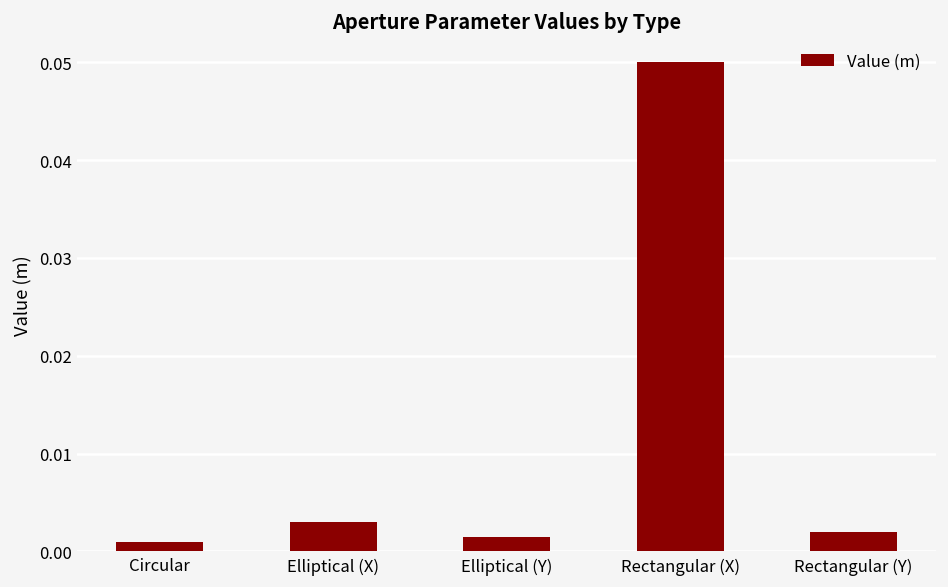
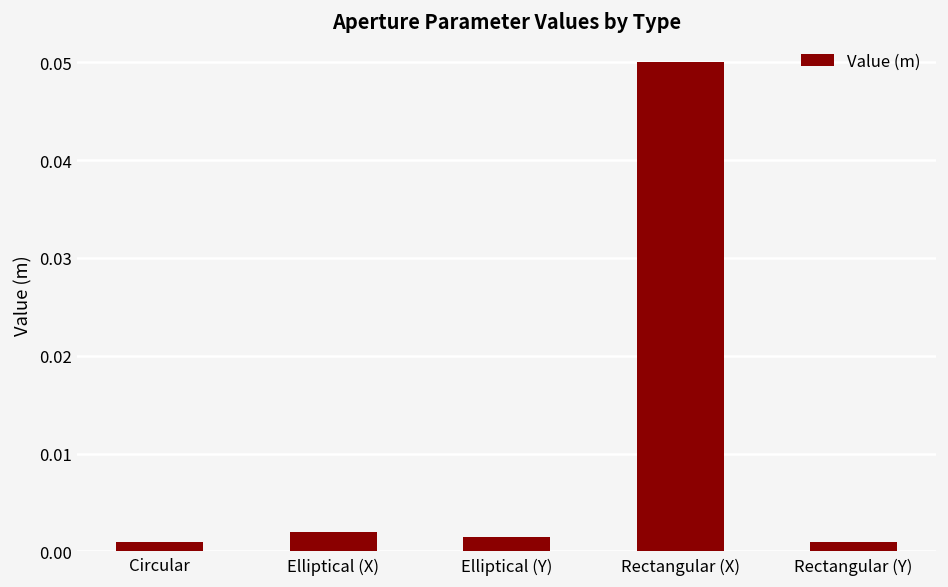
Elliptical (X): 0.003 -> 0.002
Rectangular (Y): 0.002 -> 0.001
